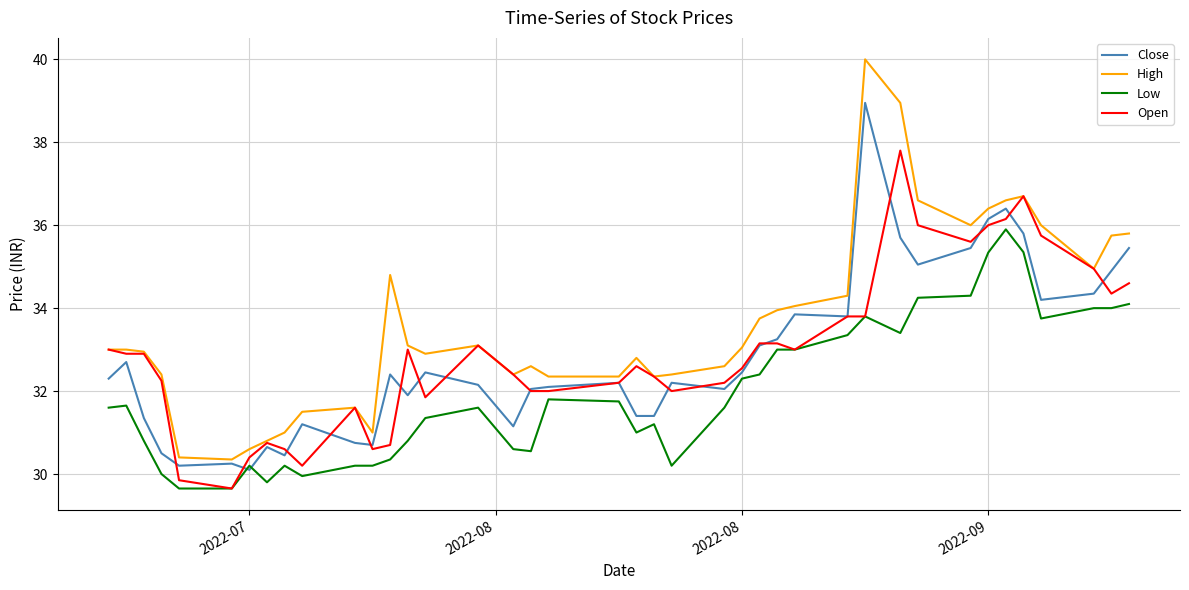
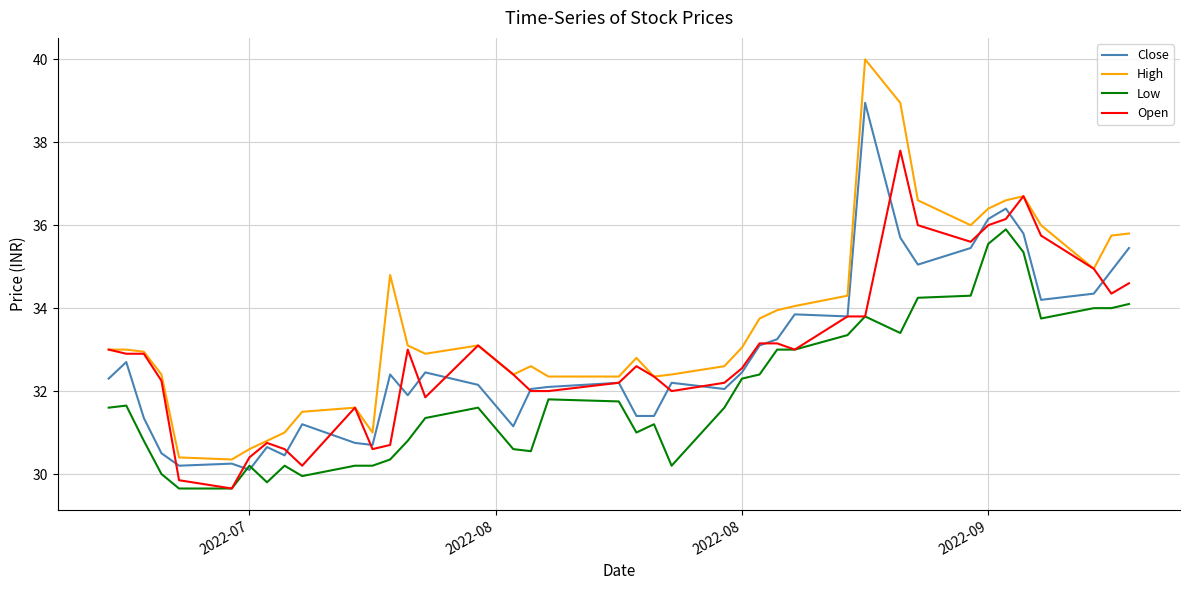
Low, 2022-09: 35.3 -> 35.6
